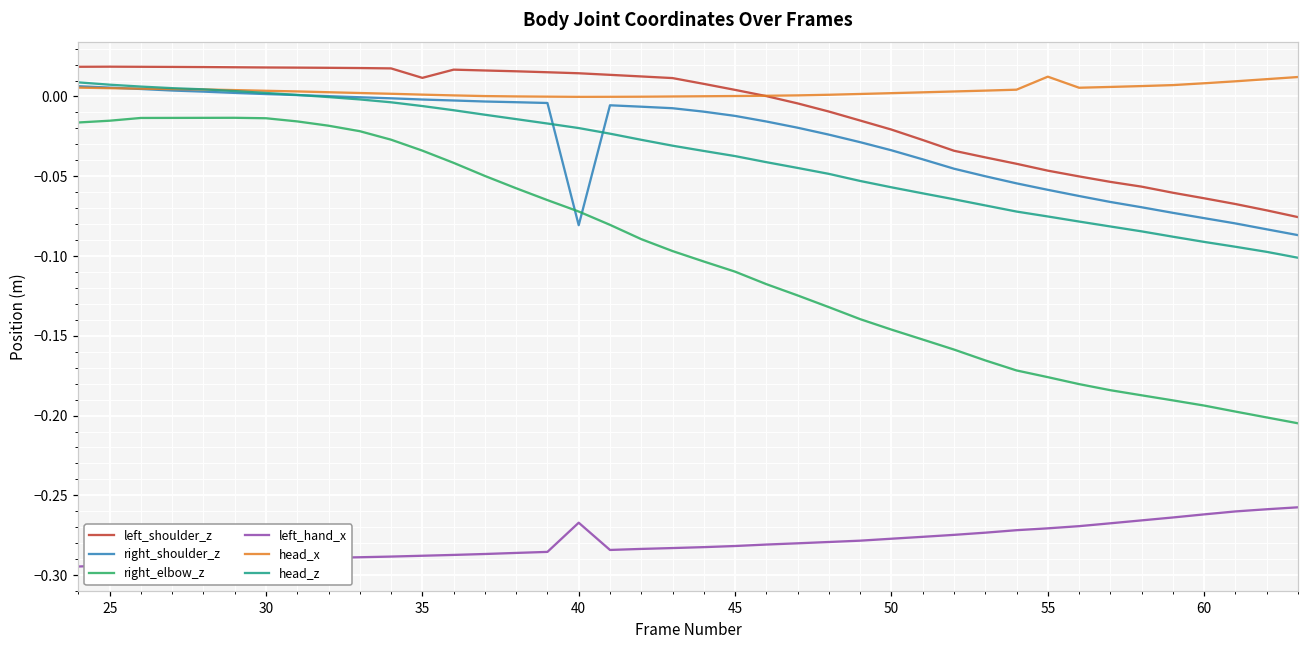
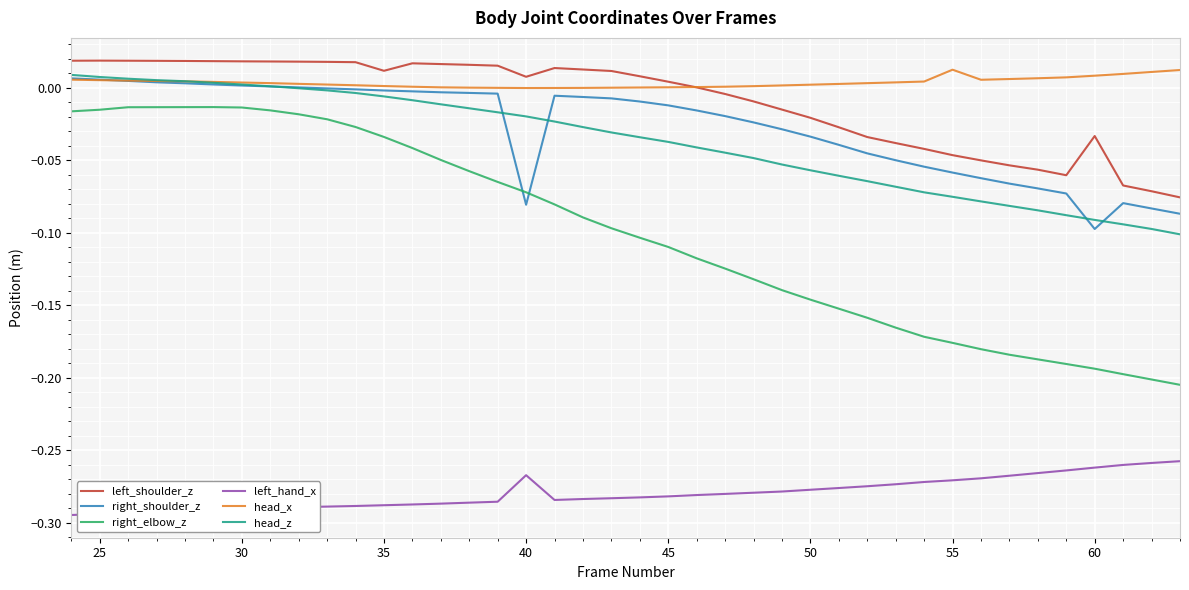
left_shoulder_z, 40: 0.015 -> 0.008
left_shoulder_z, 60: -0.064 -> -0.033
right_shoulder_z, 60: -0.076 -> -0.097
